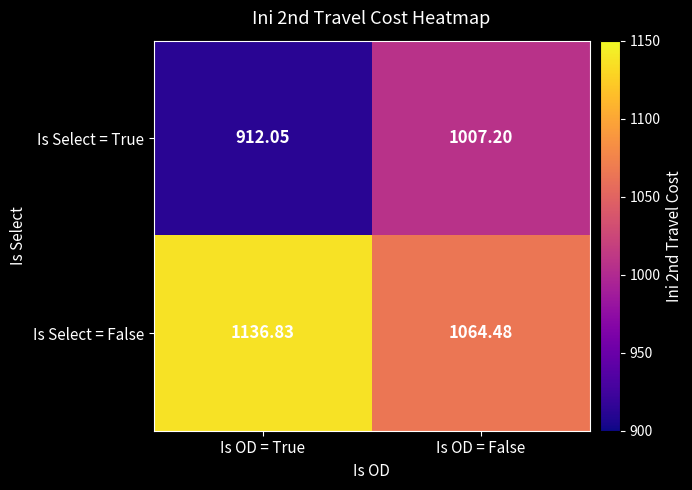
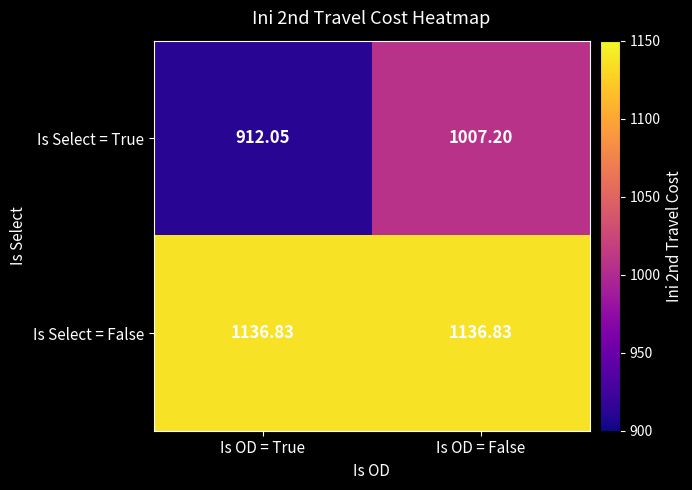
Is Select = False, Is OD = False: 1064.48 -> 1136.83
